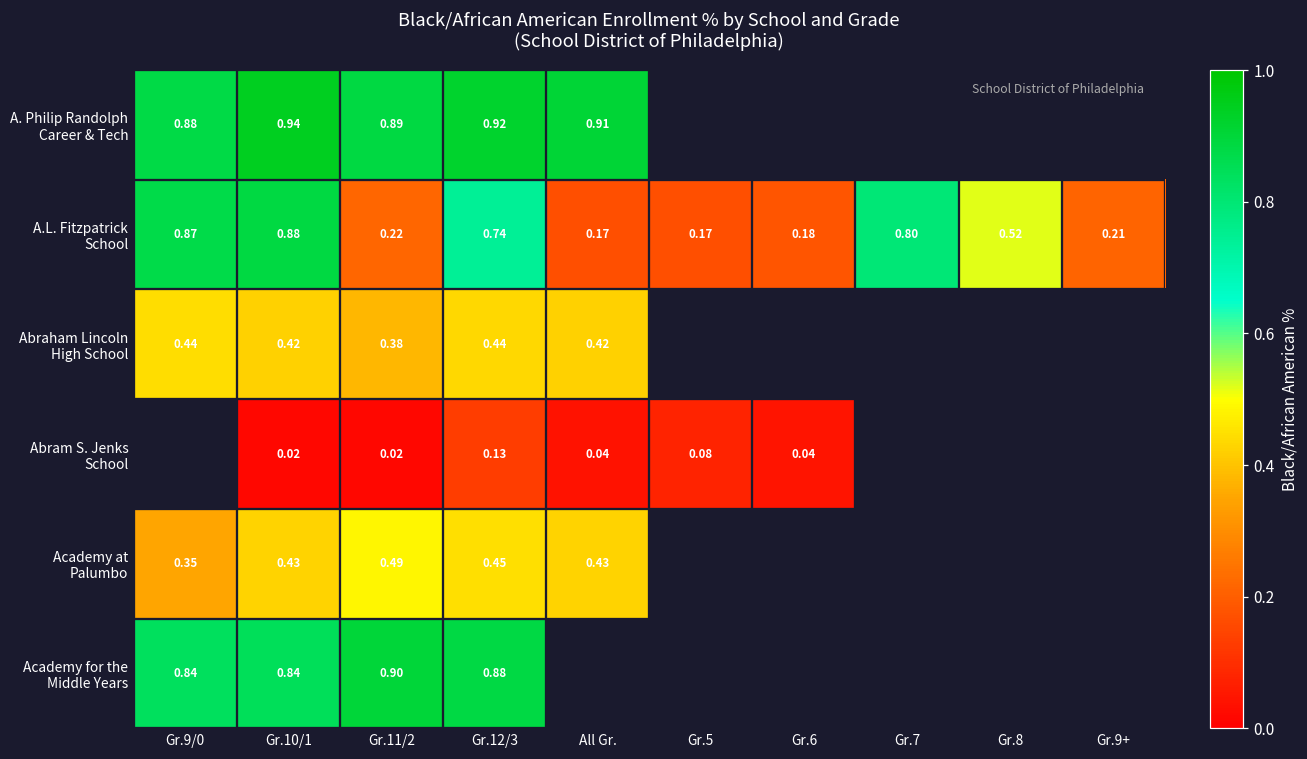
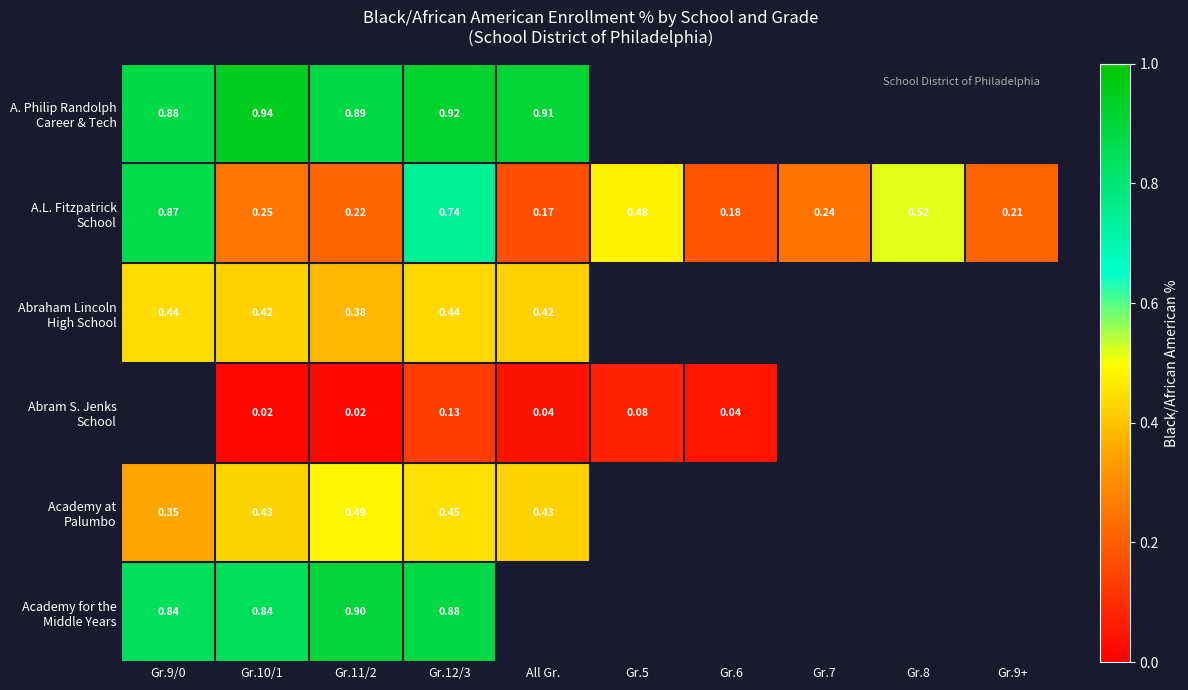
A.L. Fitzpatrick School, Gr.10/1: 0.88 -> 0.25
A.L. Fitzpatrick School, Gr.5: 0.17 -> 0.48
A.L. Fitzpatrick School, Gr.7: 0.80 -> 0.24
